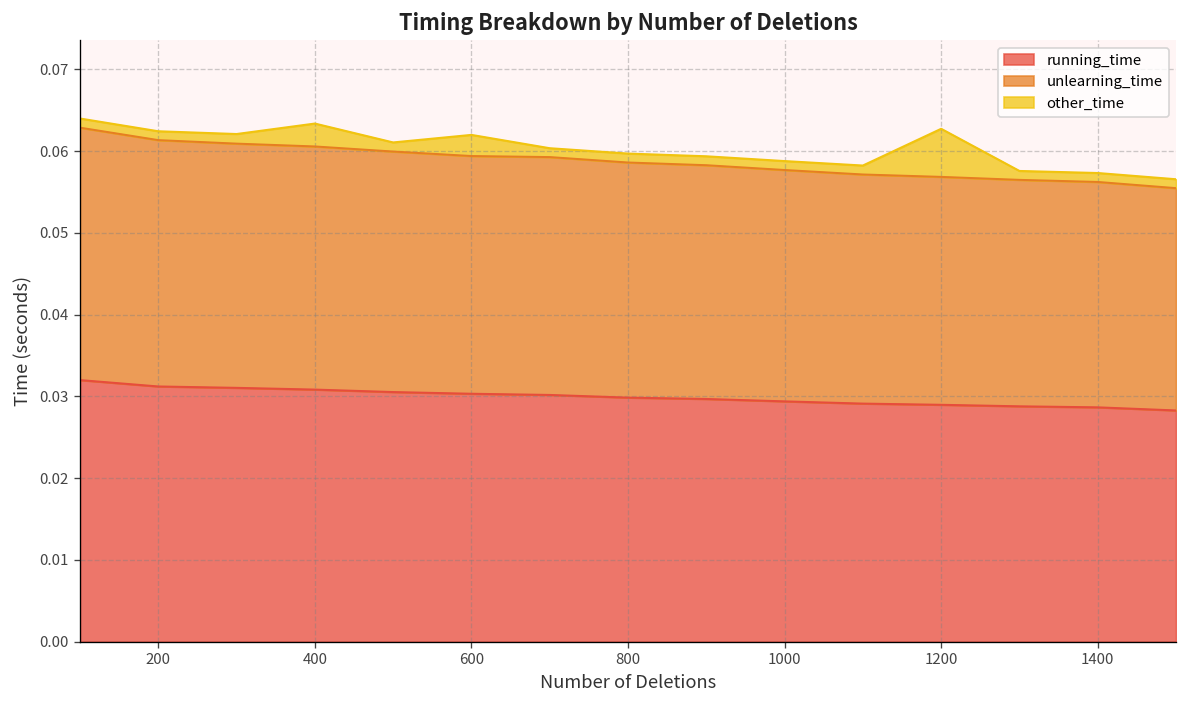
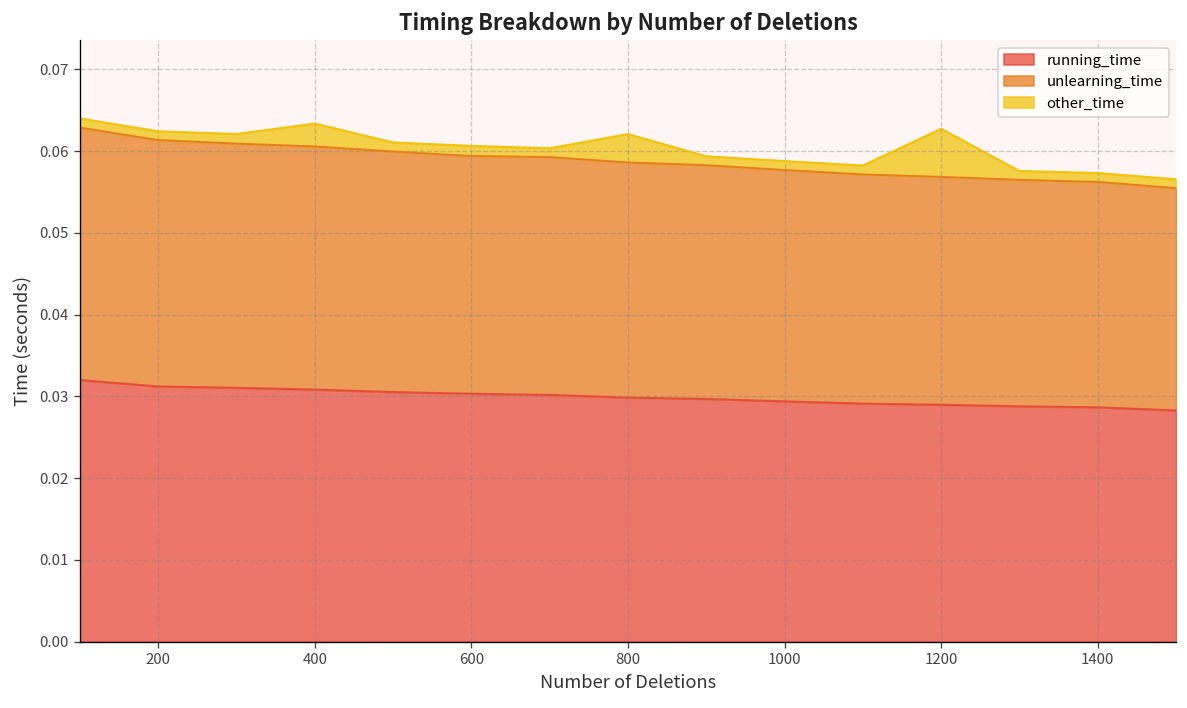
other_time, 600: 0.003 -> 0.001
other_time, 800: 0.001 -> 0.003
